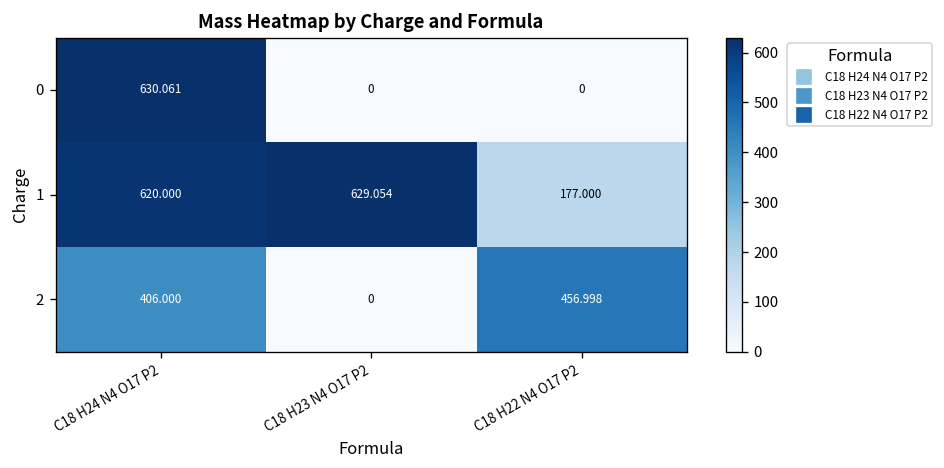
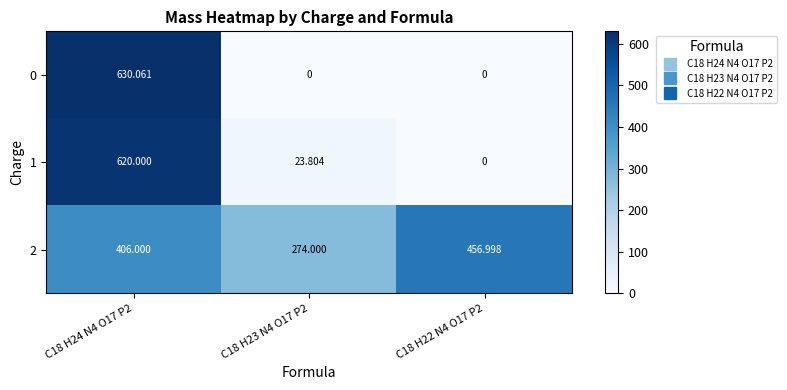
1, C18 H23 N4 O17 P2: 629.054 -> 23.804
1, C18 H22 N4 O17 P2: 177.000 -> 0
2, C18 H23 N4 O17 P2: 0 -> 274.000
